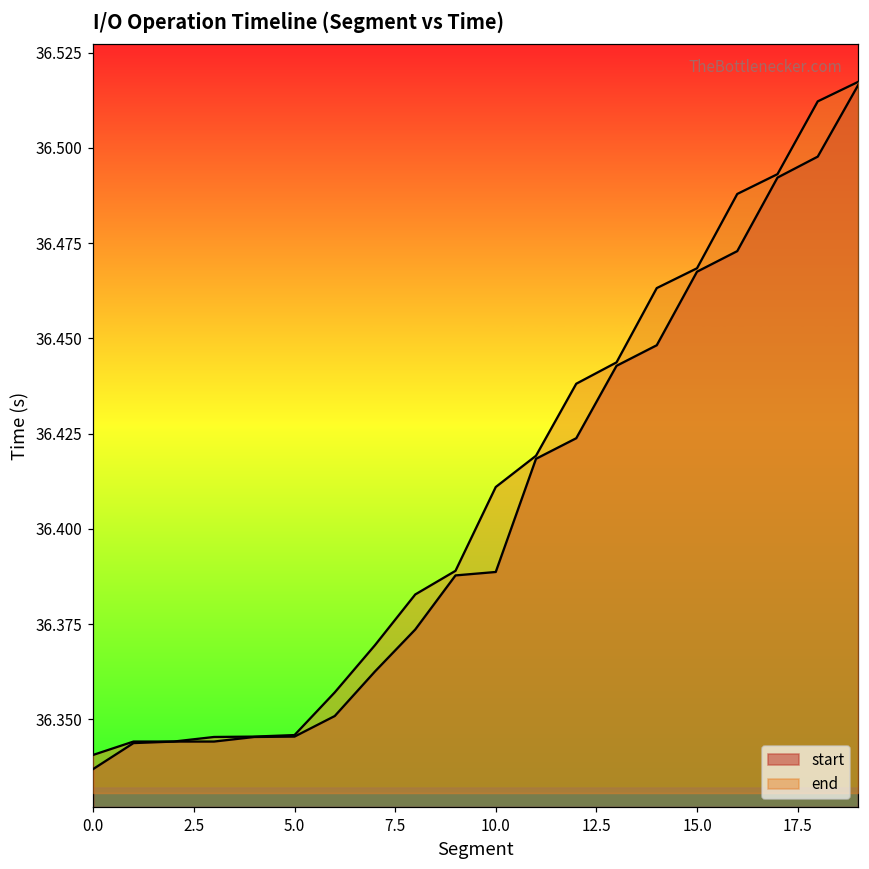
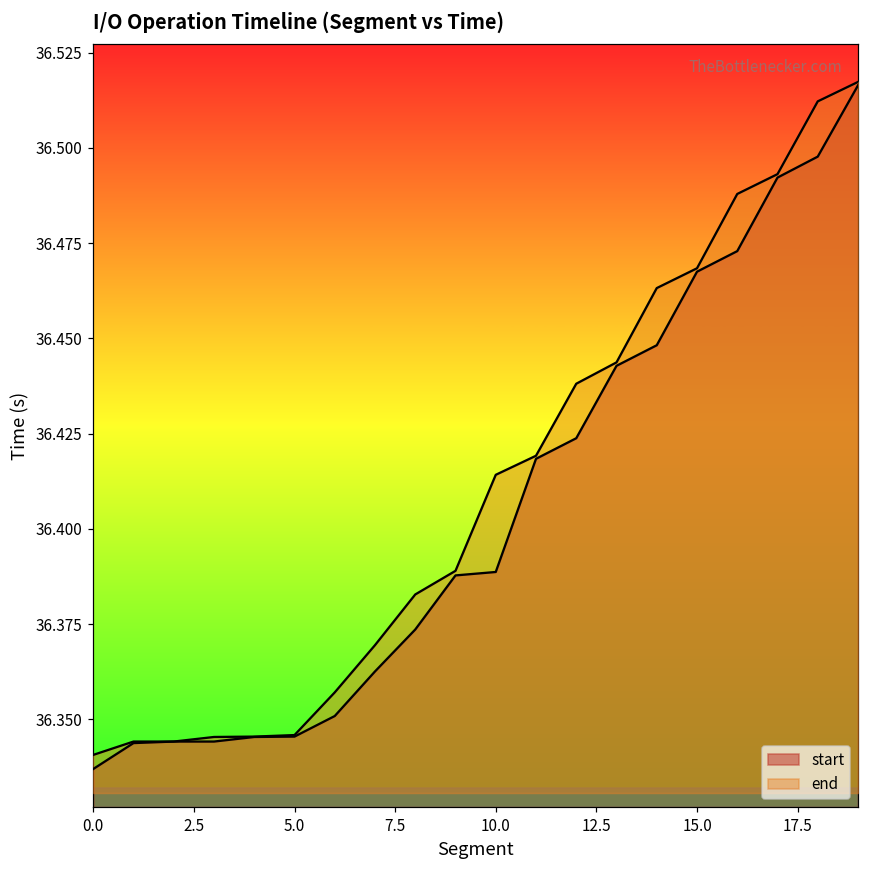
end, 10.0: 36.411 -> 36.414
